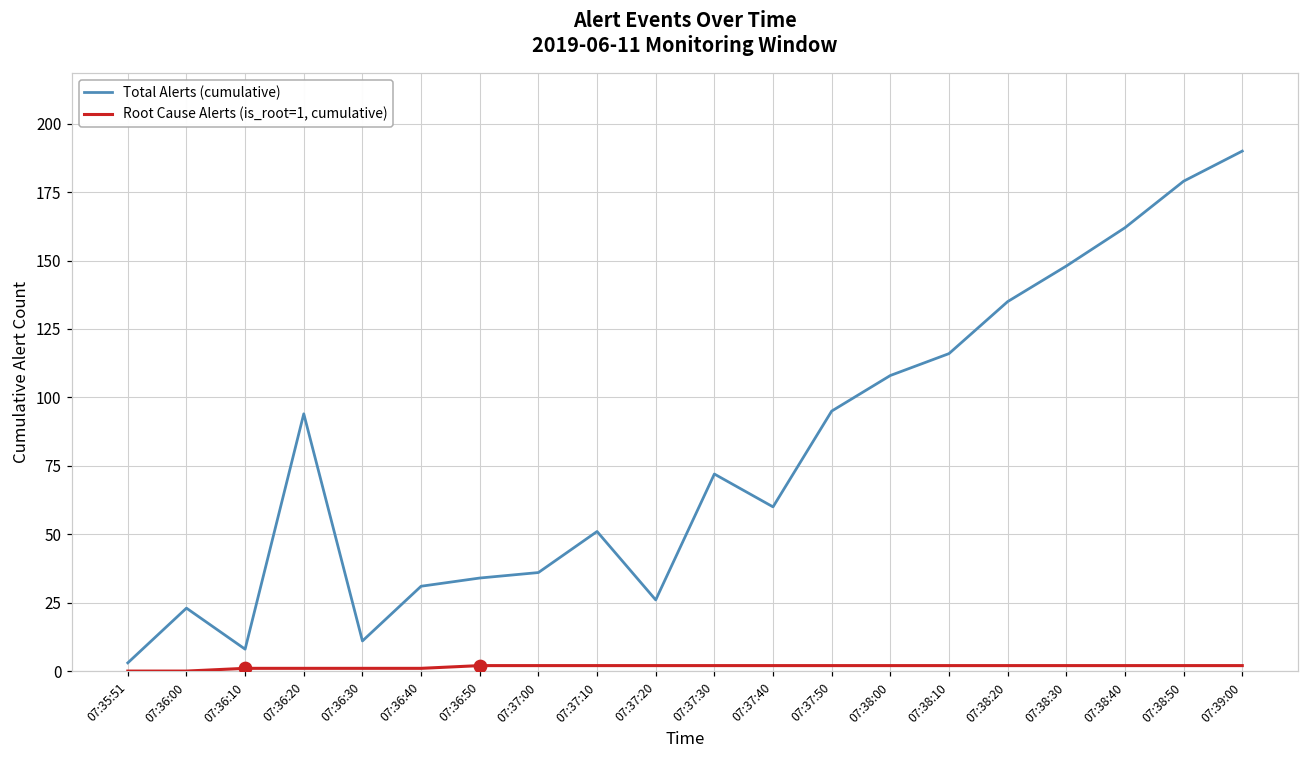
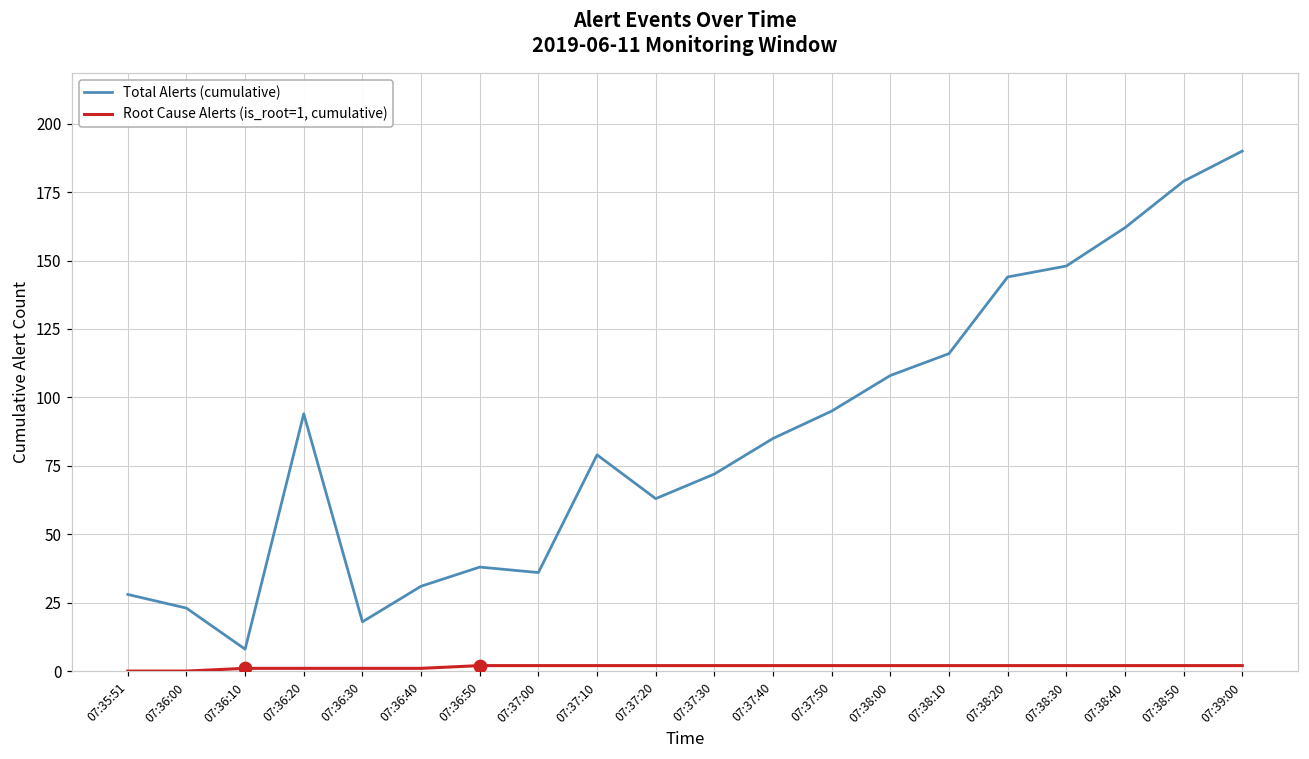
Total Alerts (cumulative), 07:35:51: 3 -> 28
Total Alerts (cumulative), 07:36:30: 11 -> 18
Total Alerts (cumulative), 07:36:50: 34 -> 38
Total Alerts (cumulative), 07:37:10: 51 -> 79
Total Alerts (cumulative), 07:37:20: 26 -> 63
Total Alerts (cumulative), 07:37:40: 60 -> 85
Total Alerts (cumulative), 07:38:20: 135 -> 144
